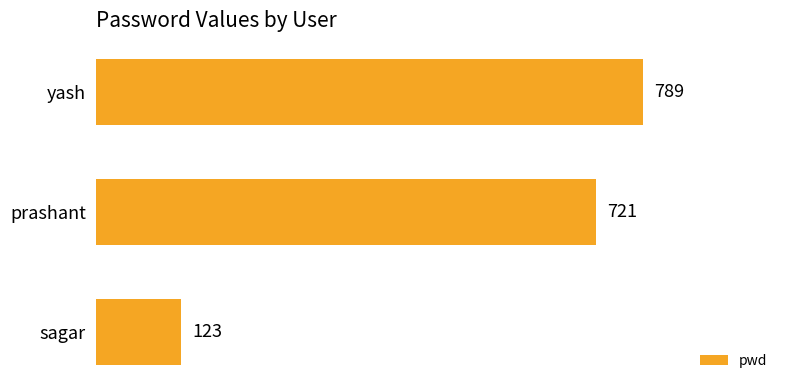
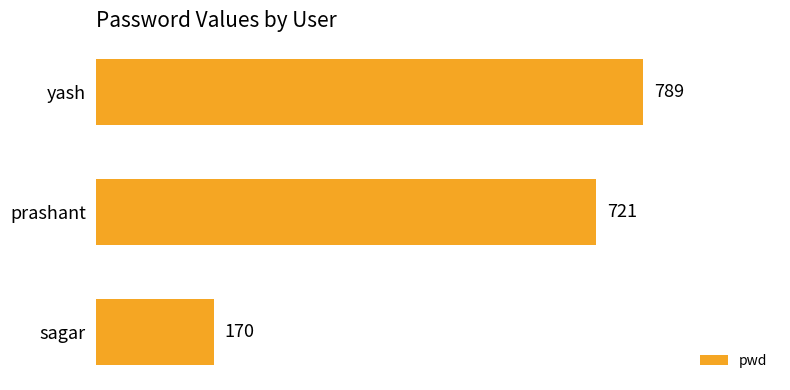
sagar: 123 -> 170
